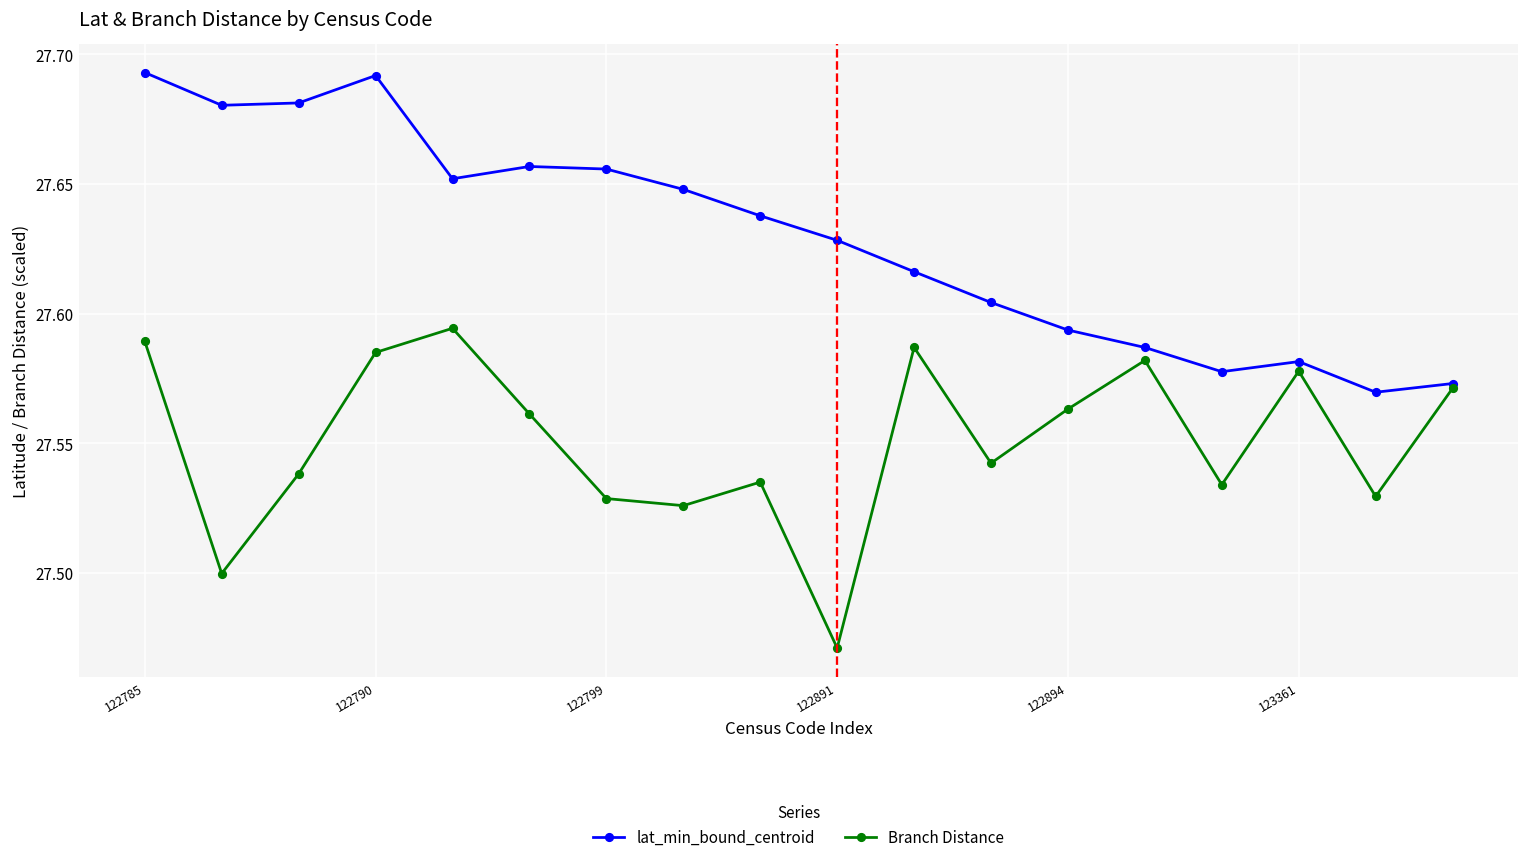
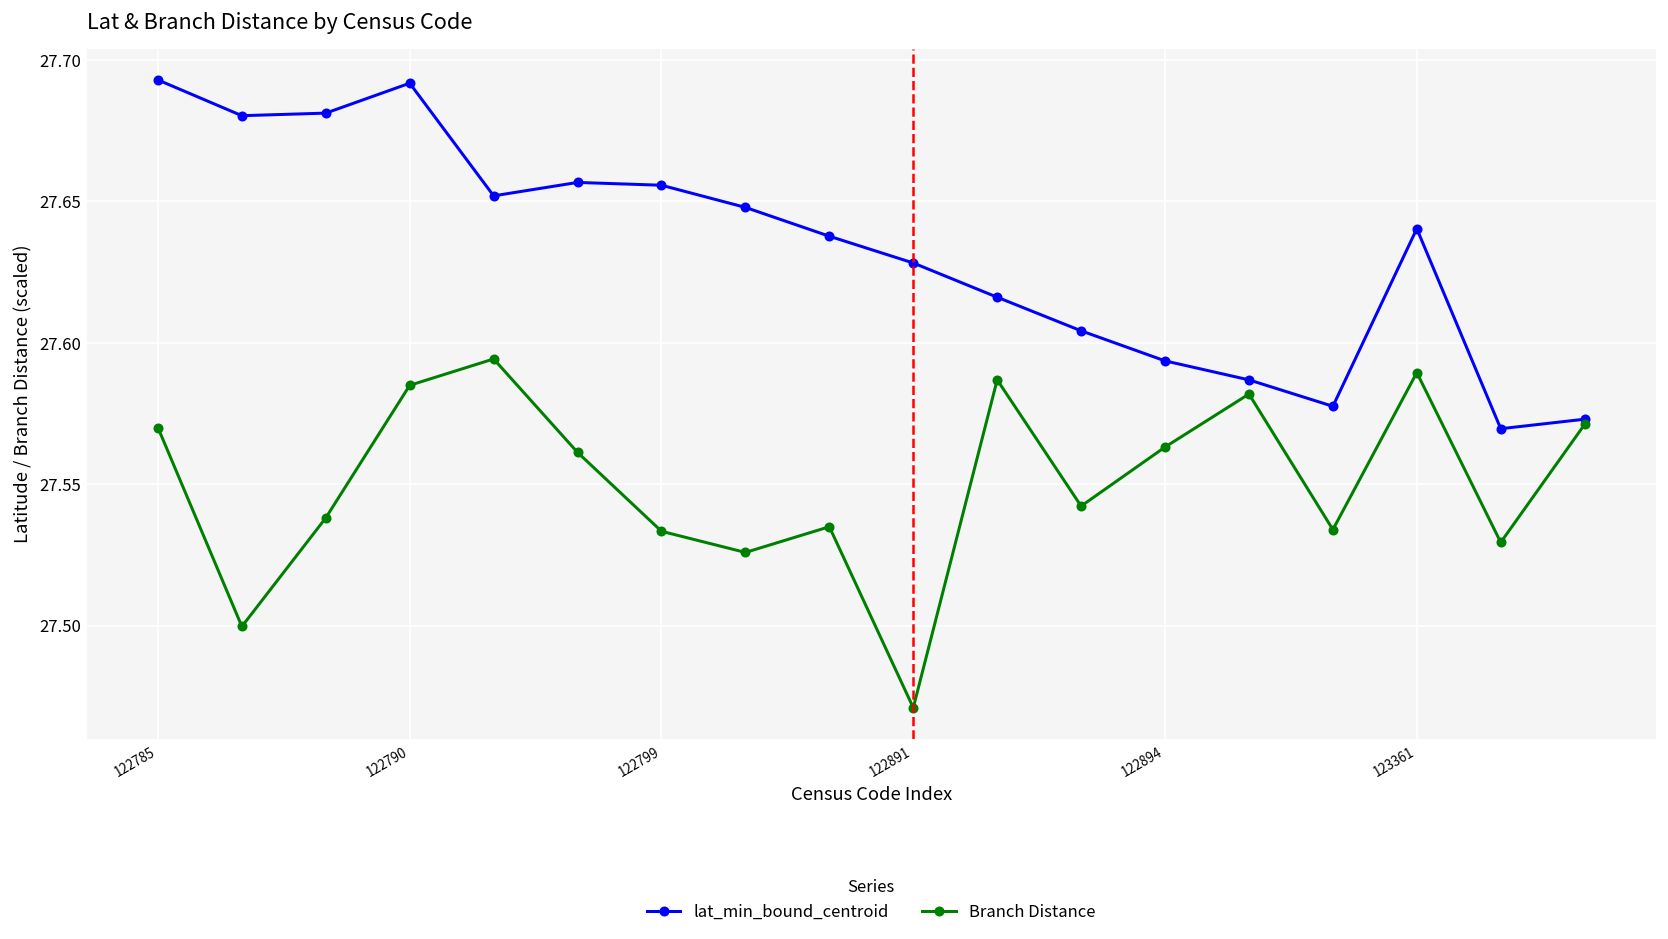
Branch Distance, 122785: 27.589 -> 27.570
Branch Distance, 122799: 27.529 -> 27.533
lat_min_bound_centroid, 123361: 27.581 -> 27.640
Branch Distance, 123361: 27.578 -> 27.589
